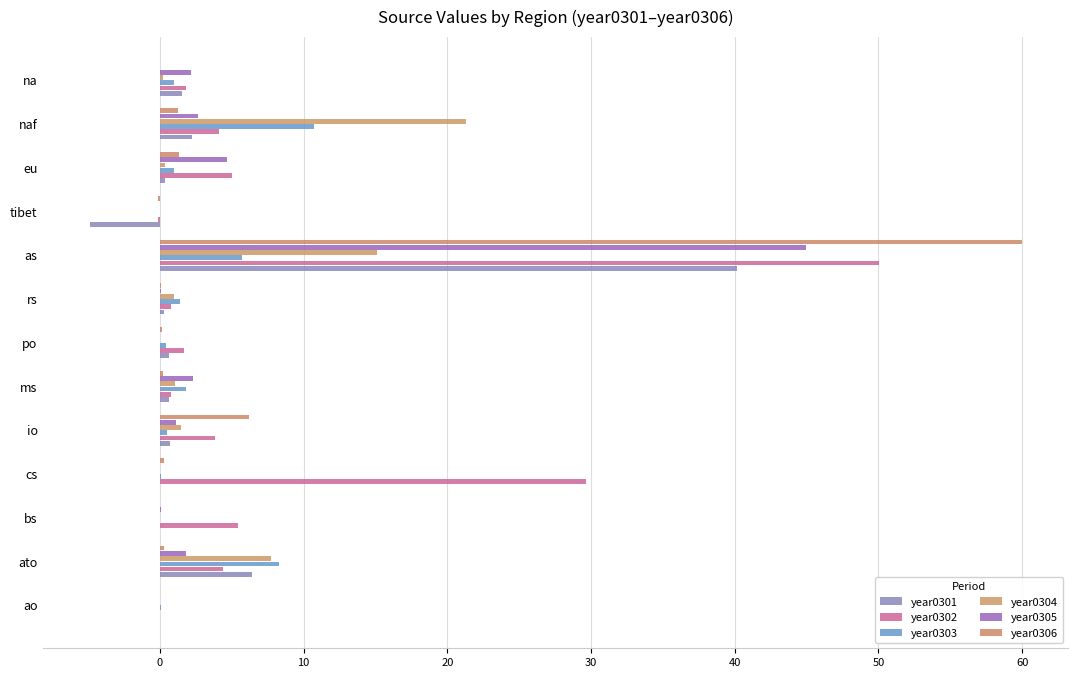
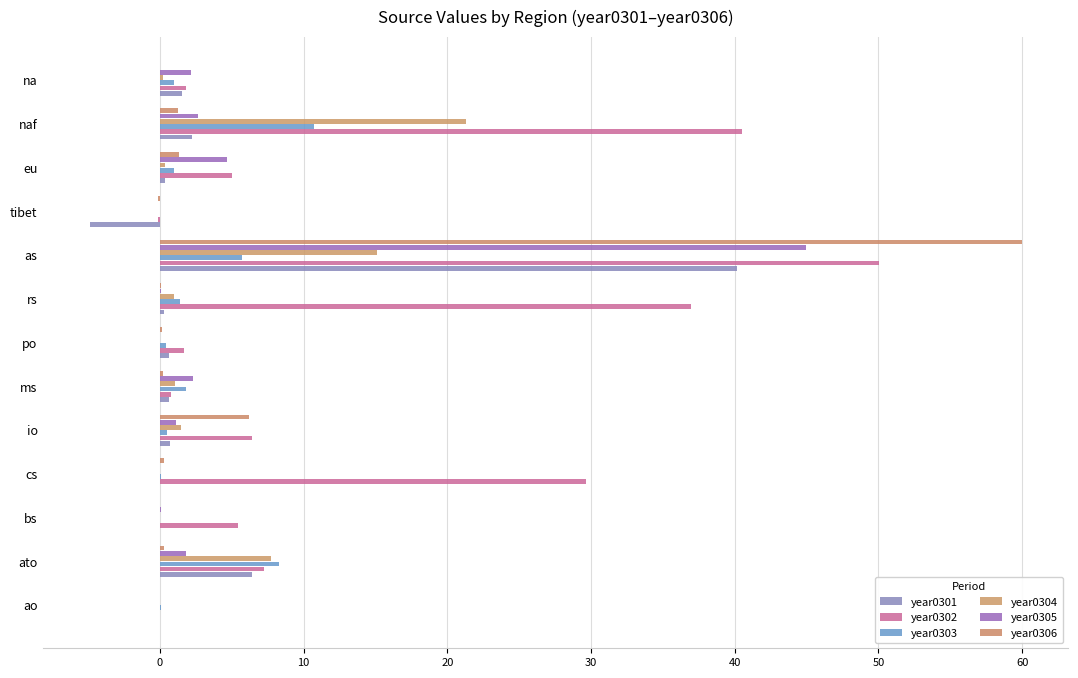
year0302, naf: 4.2 -> 40.5
year0302, rs: 0.8 -> 37.0
year0302, io: 3.8 -> 6.4
year0302, ato: 4.4 -> 7.2
